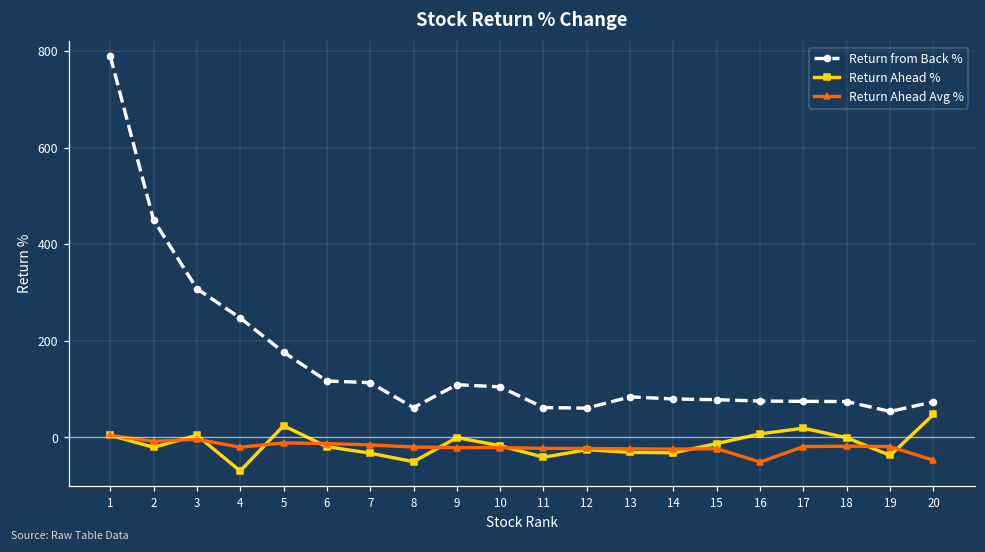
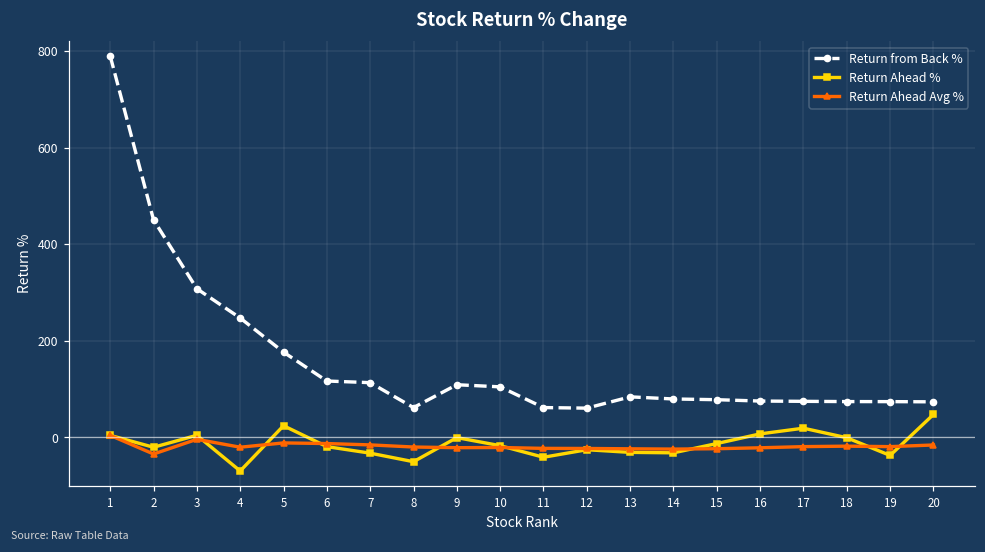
Return Ahead Avg %, 2: -10 -> -30
Return Ahead Avg %, 16: -50 -> -20
Return from Back %, 19: 50 -> 70
Return Ahead Avg %, 20: -50 -> -20
